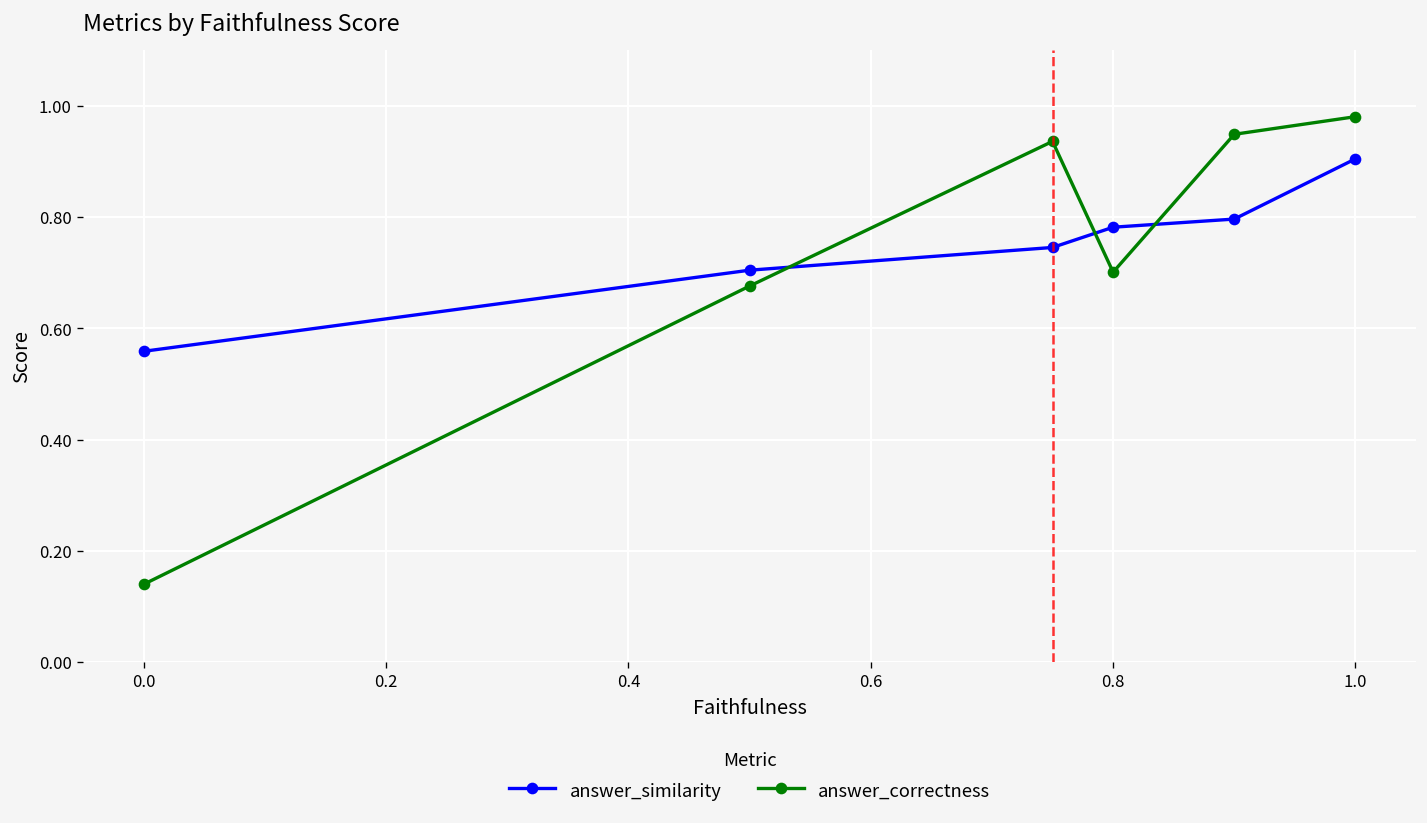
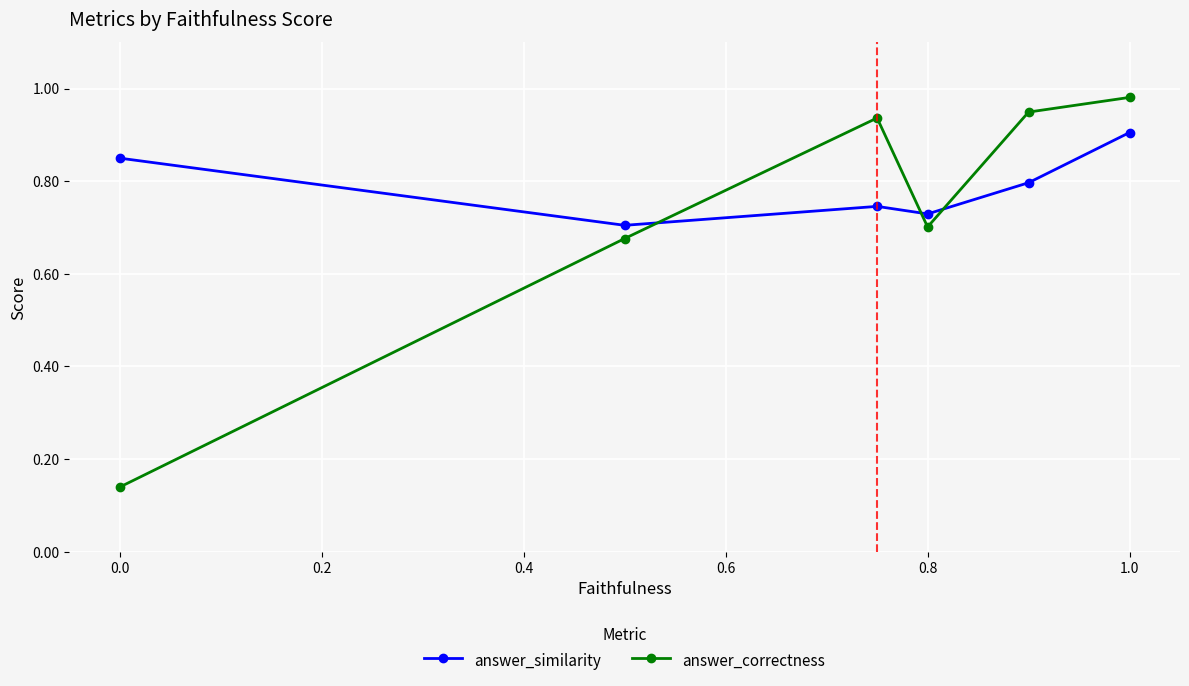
answer_similarity, 0.0: 0.56 -> 0.85
answer_similarity, 0.8: 0.78 -> 0.73
